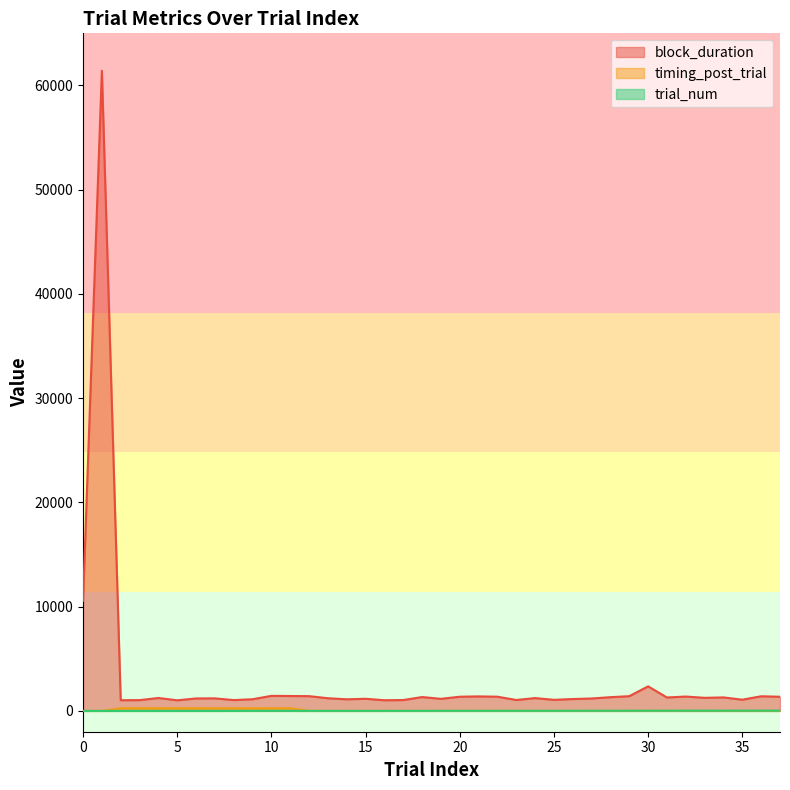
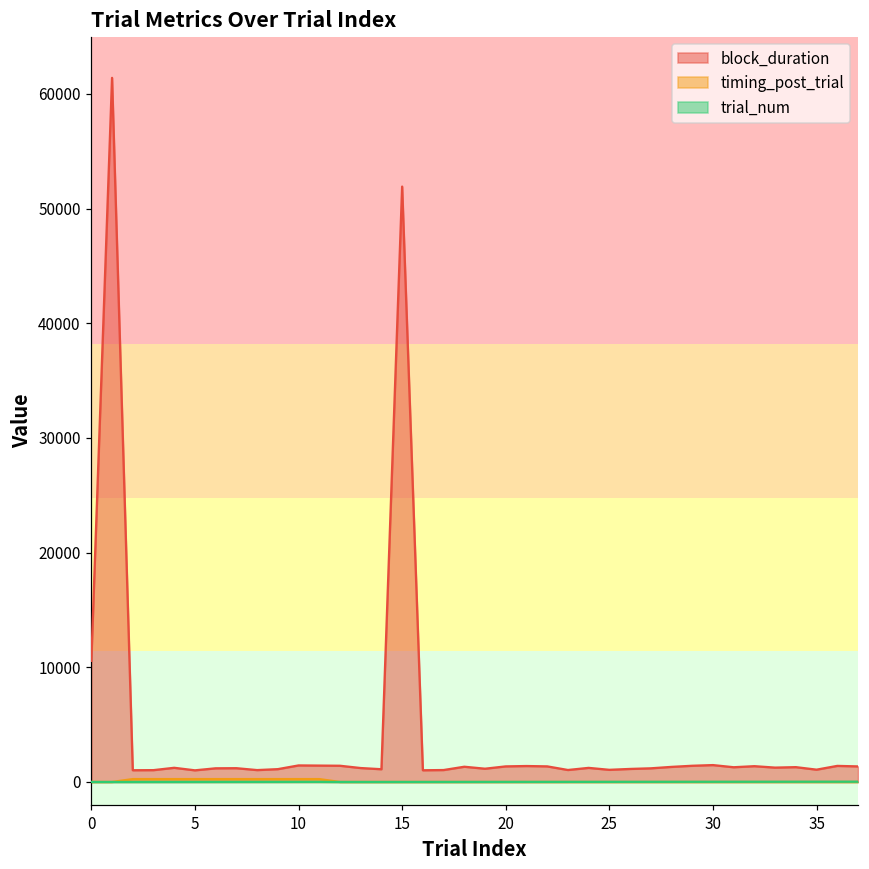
block_duration, 15: 1200 -> 51900
block_duration, 30: 2400 -> 1500
